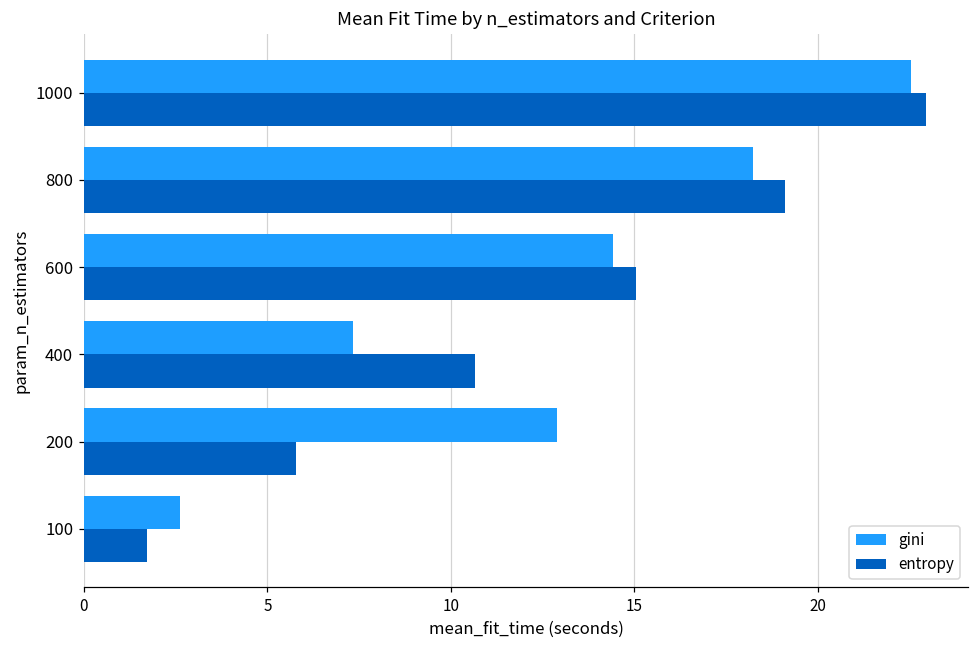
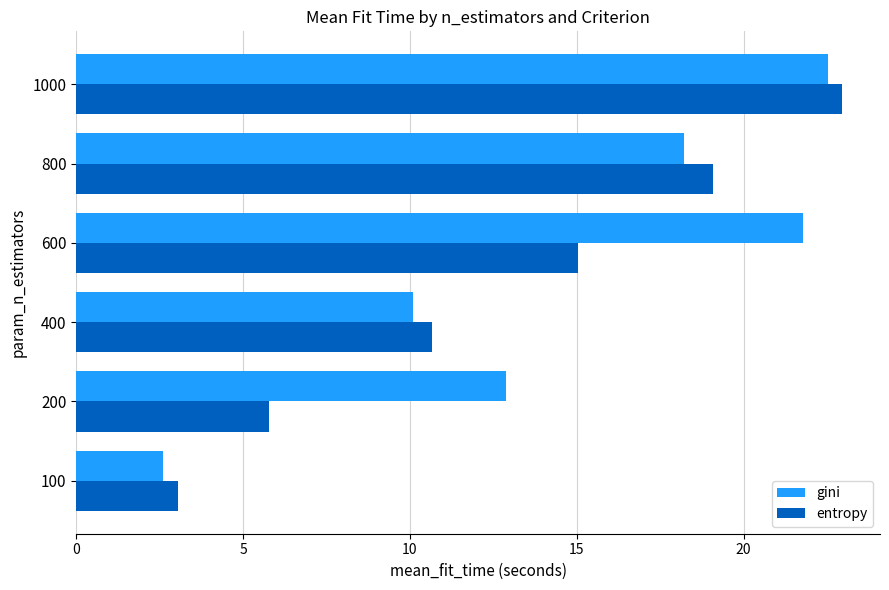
gini, 600: 14.4 -> 21.8
gini, 400: 7.3 -> 10.1
entropy, 100: 1.7 -> 3.0
